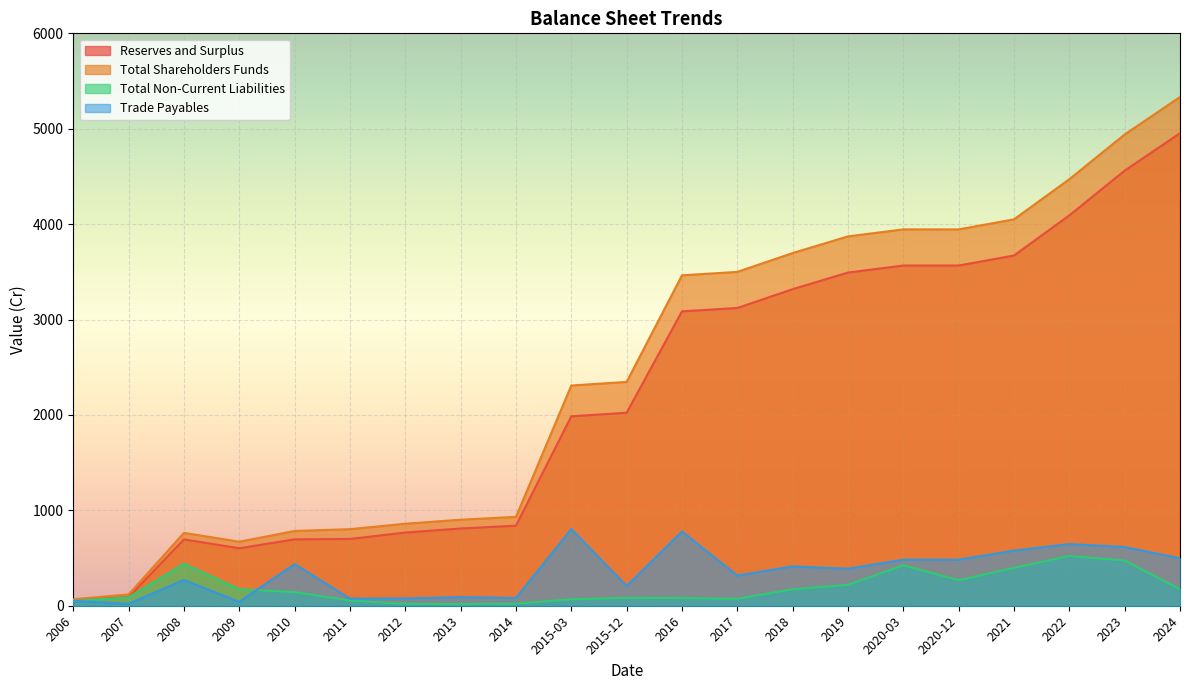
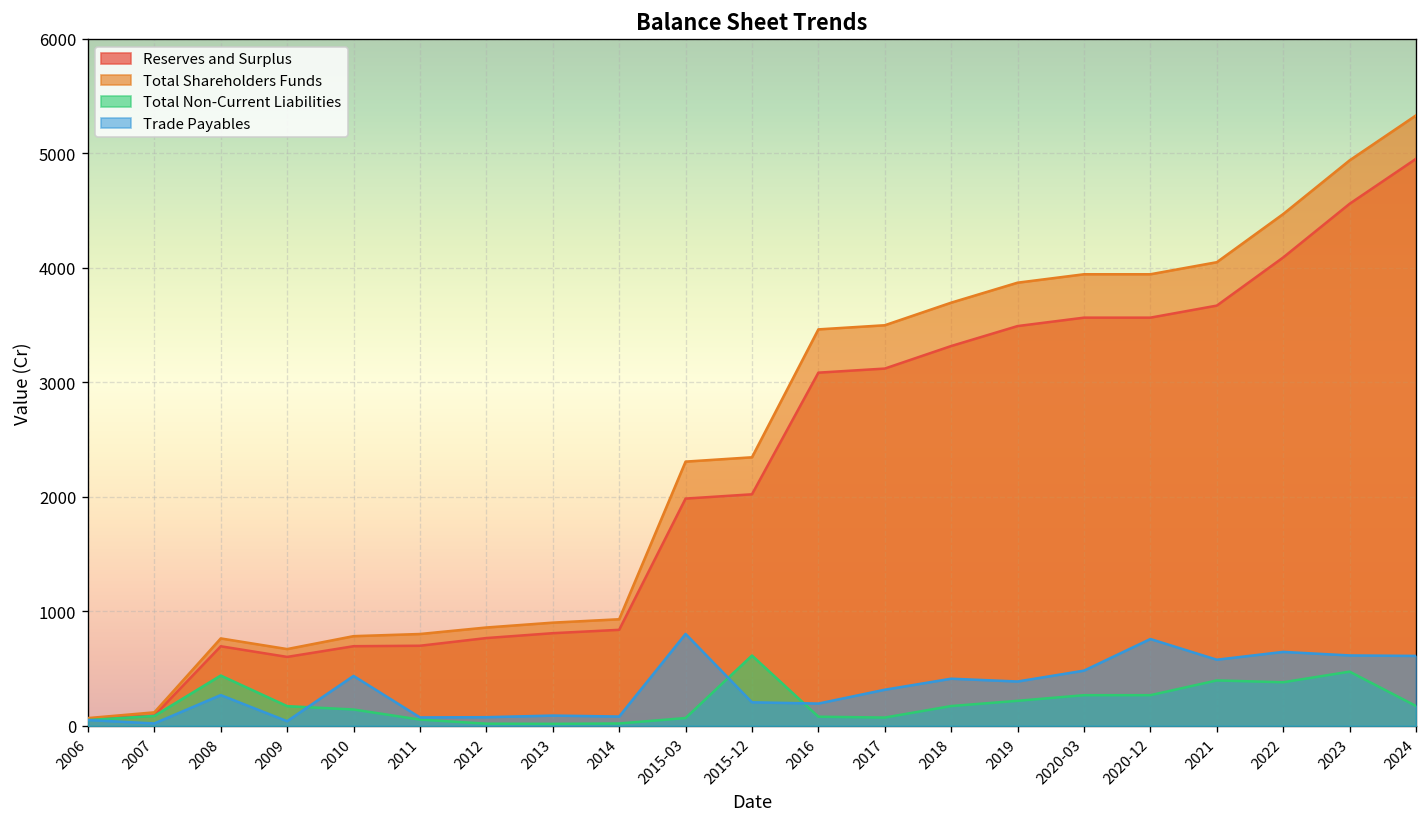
Total Non-Current Liabilities, 2015-12: 100 -> 600
Trade Payables, 2016: 800 -> 200
Total Non-Current Liabilities, 2020-03: 400 -> 300
Trade Payables, 2020-12: 500 -> 800
Total Non-Current Liabilities, 2022: 500 -> 400
Trade Payables, 2024: 500 -> 600
